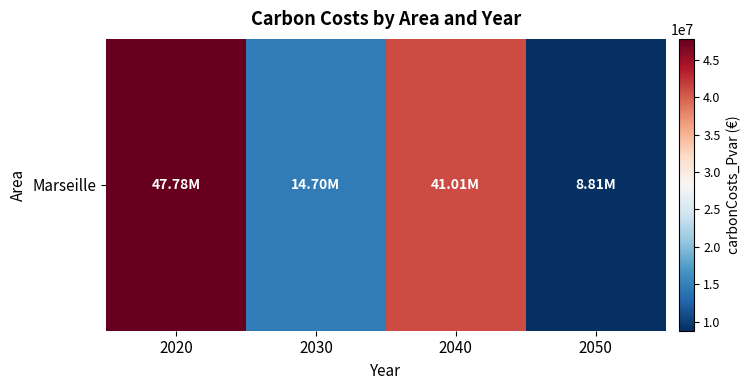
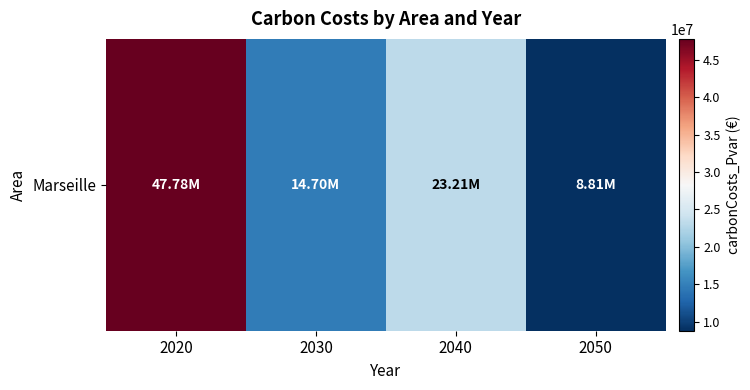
Marseille, 2040: 41.01M -> 23.21M
